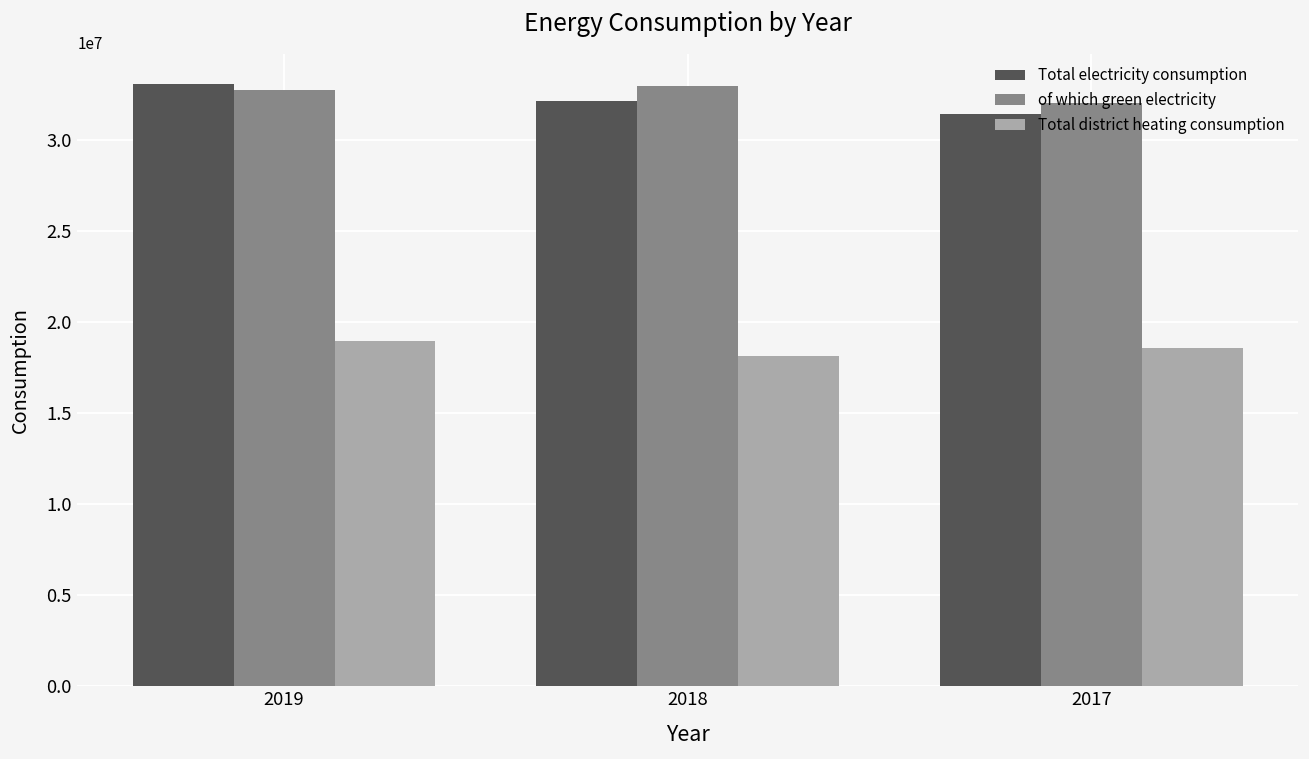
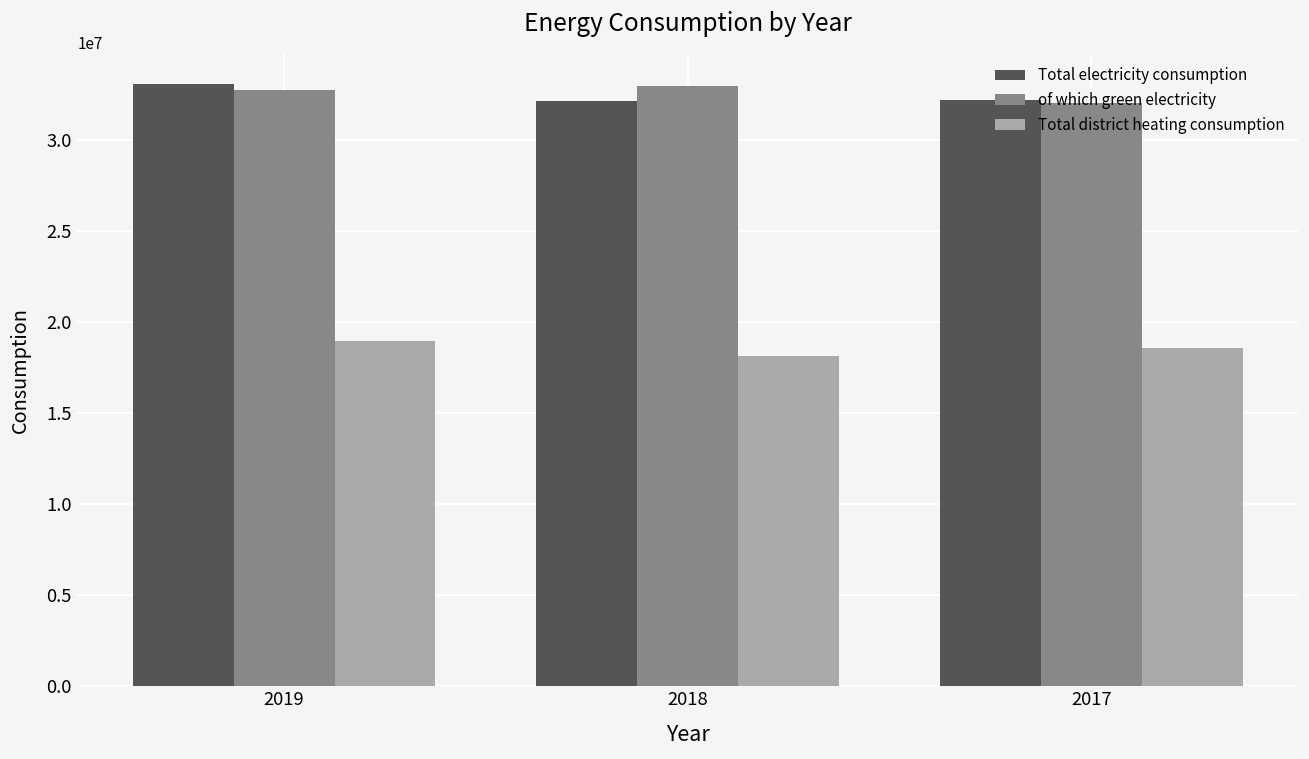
Total electricity consumption, 2017: 31400000 -> 32200000
